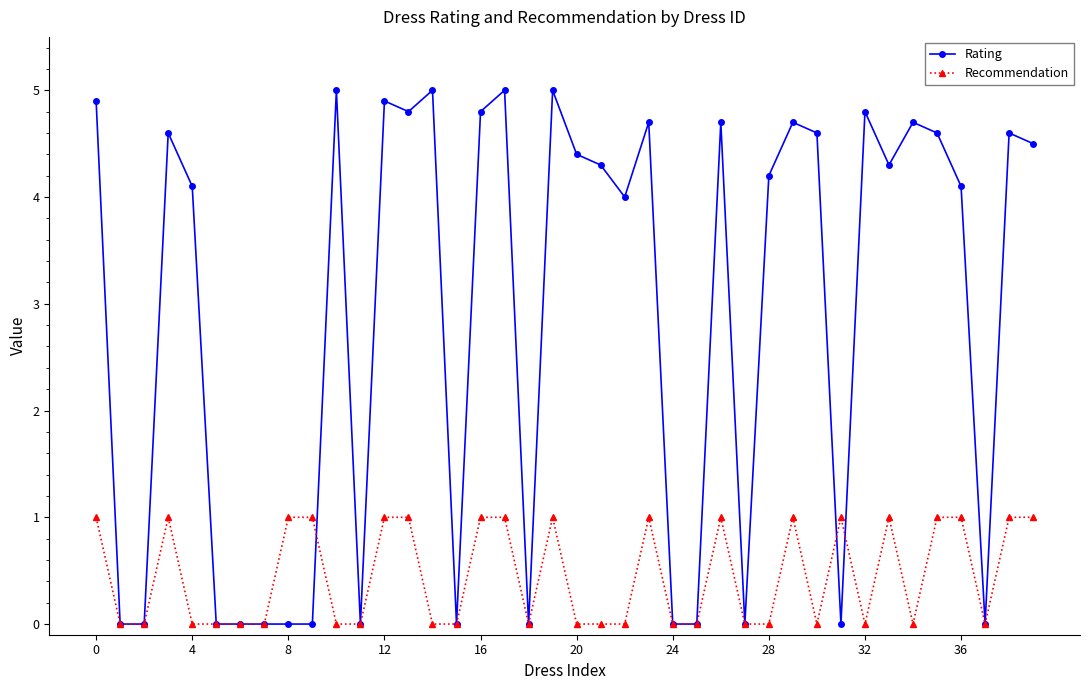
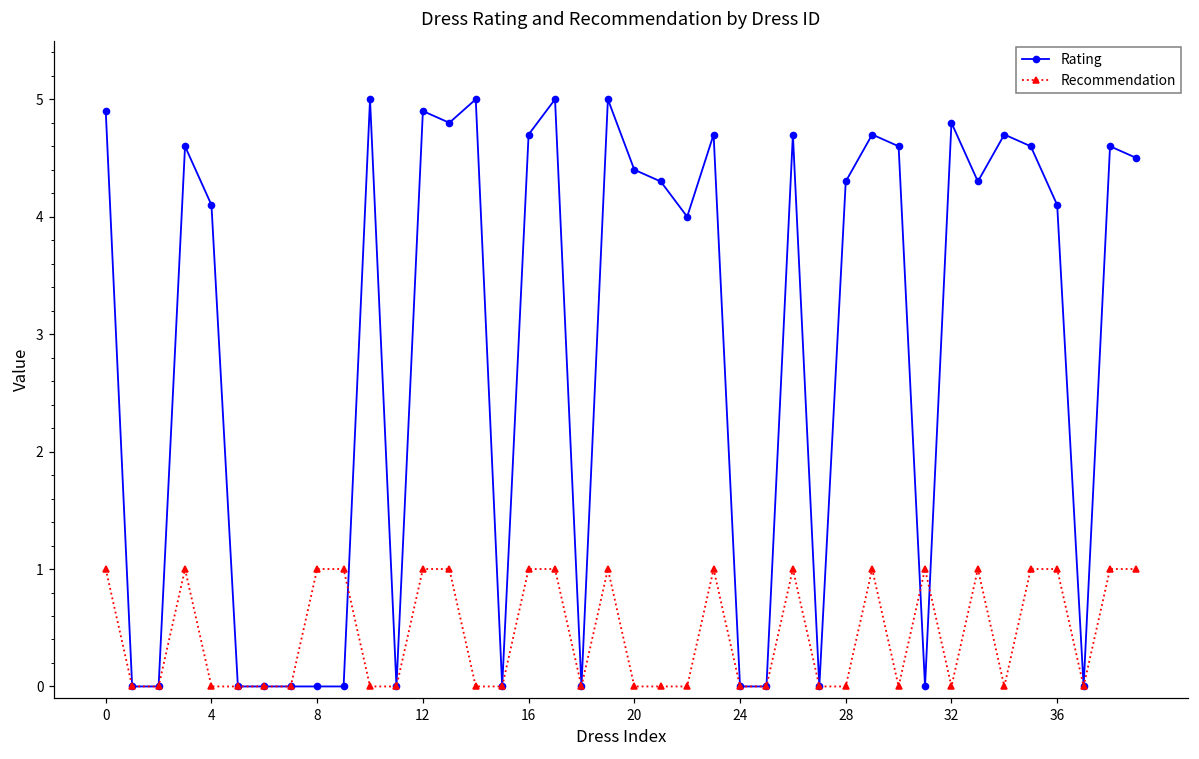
Rating, 16: 4.8 -> 4.7
Rating, 28: 4.2 -> 4.3
